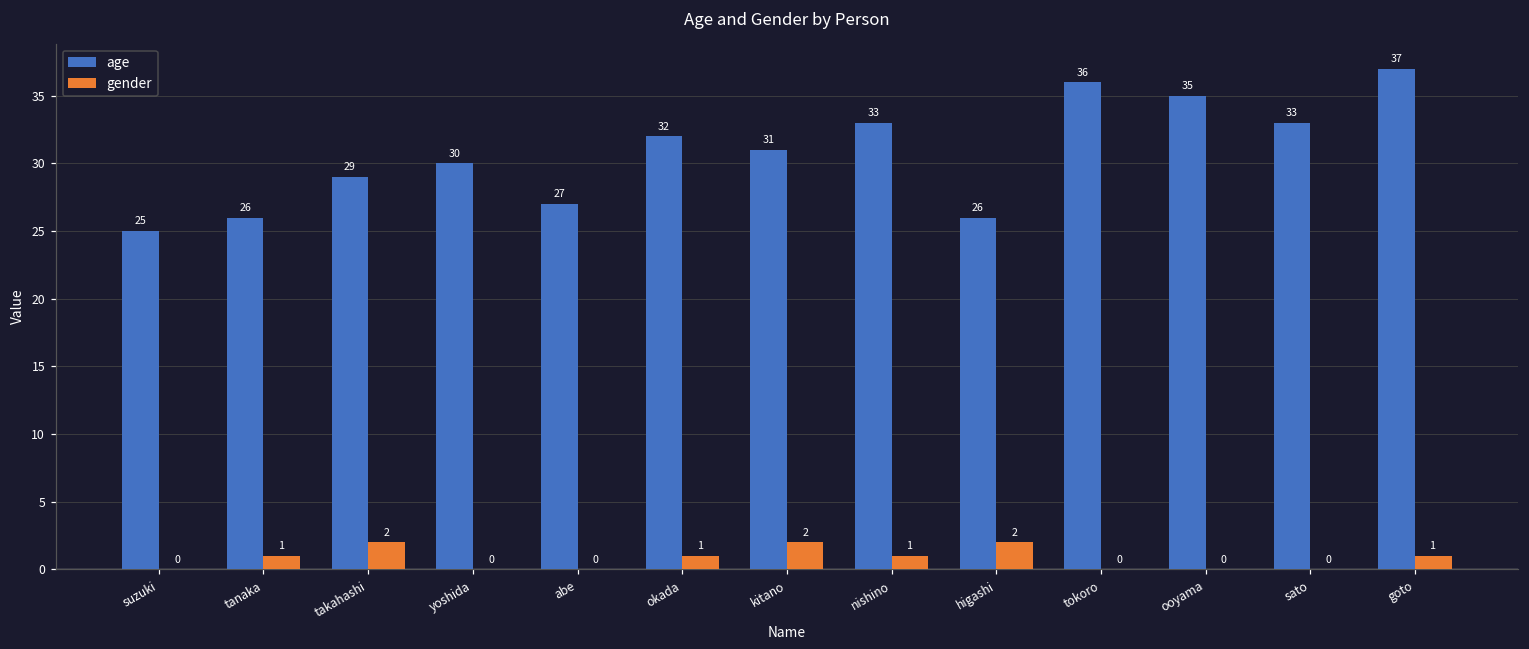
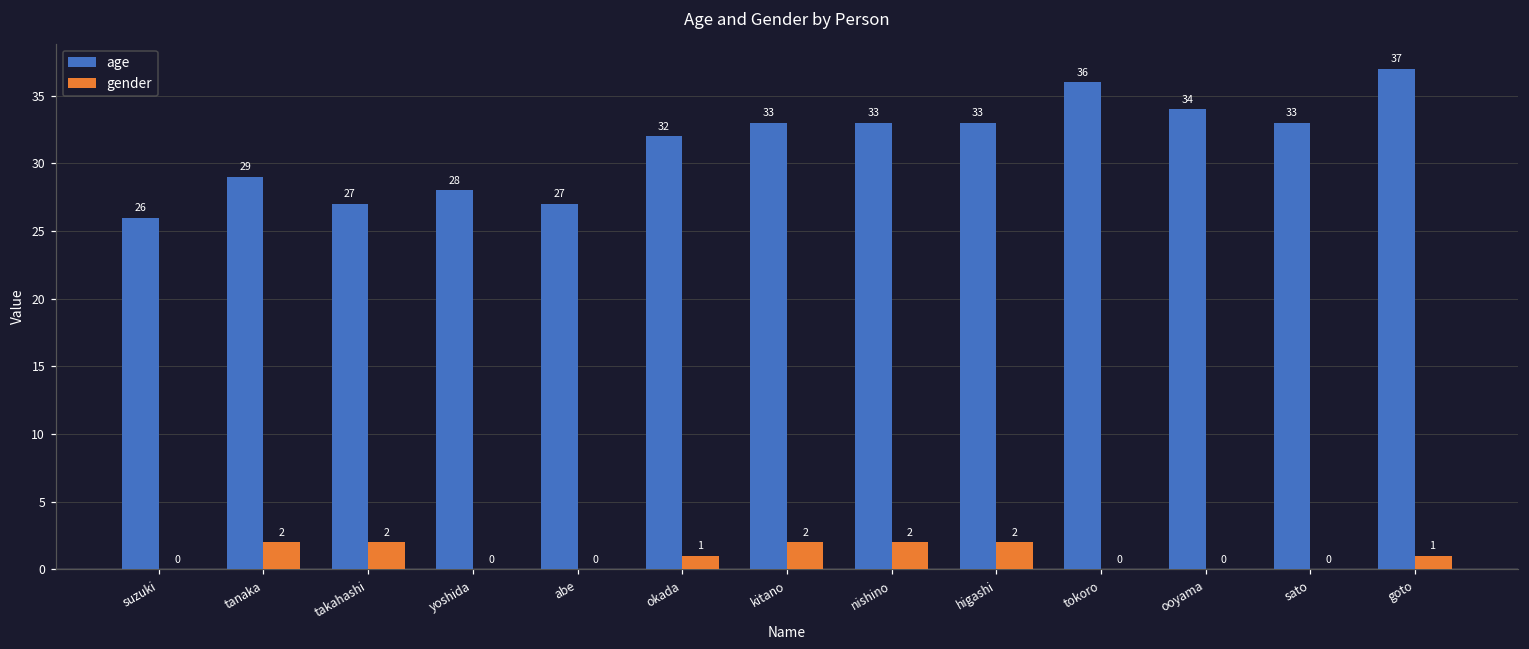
age, suzuki: 25 -> 26
age, tanaka: 26 -> 29
gender, tanaka: 1 -> 2
age, takahashi: 29 -> 27
age, yoshida: 30 -> 28
age, kitano: 31 -> 33
gender, nishino: 1 -> 2
age, higashi: 26 -> 33
age, ooyama: 35 -> 34
